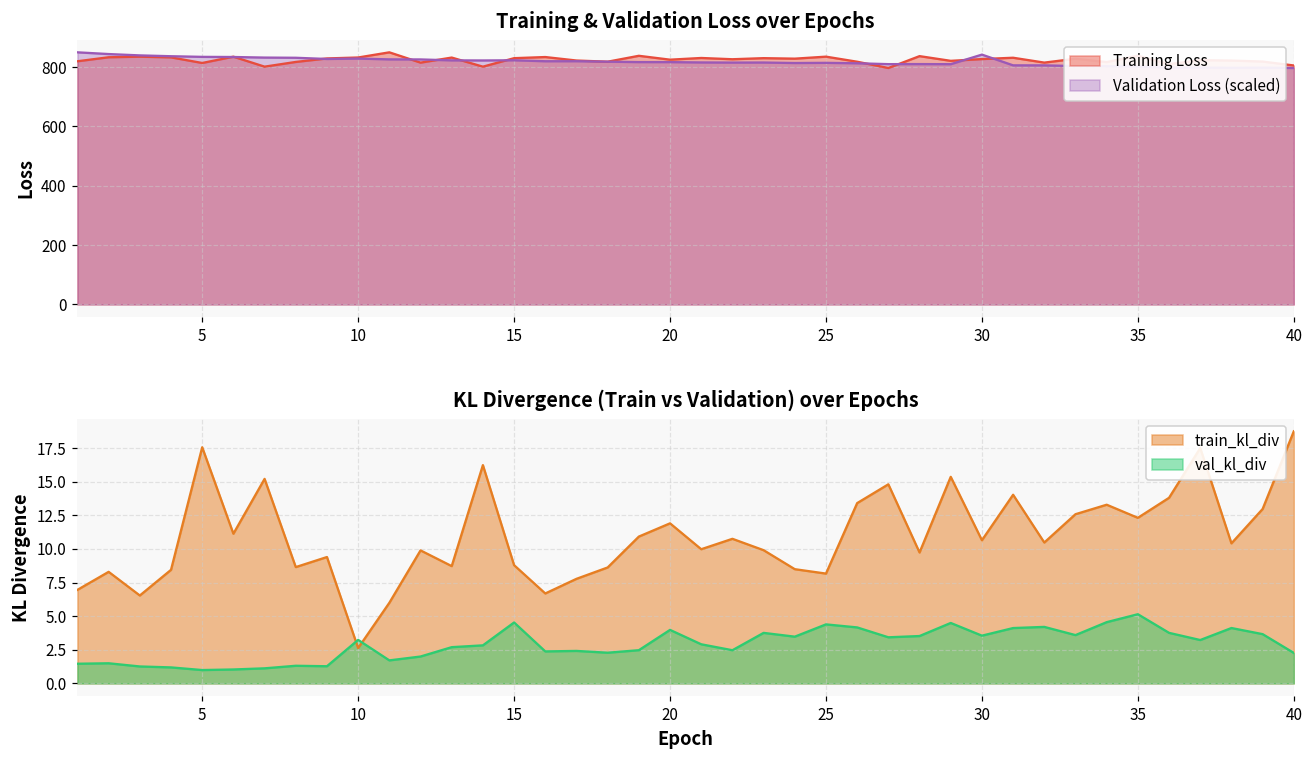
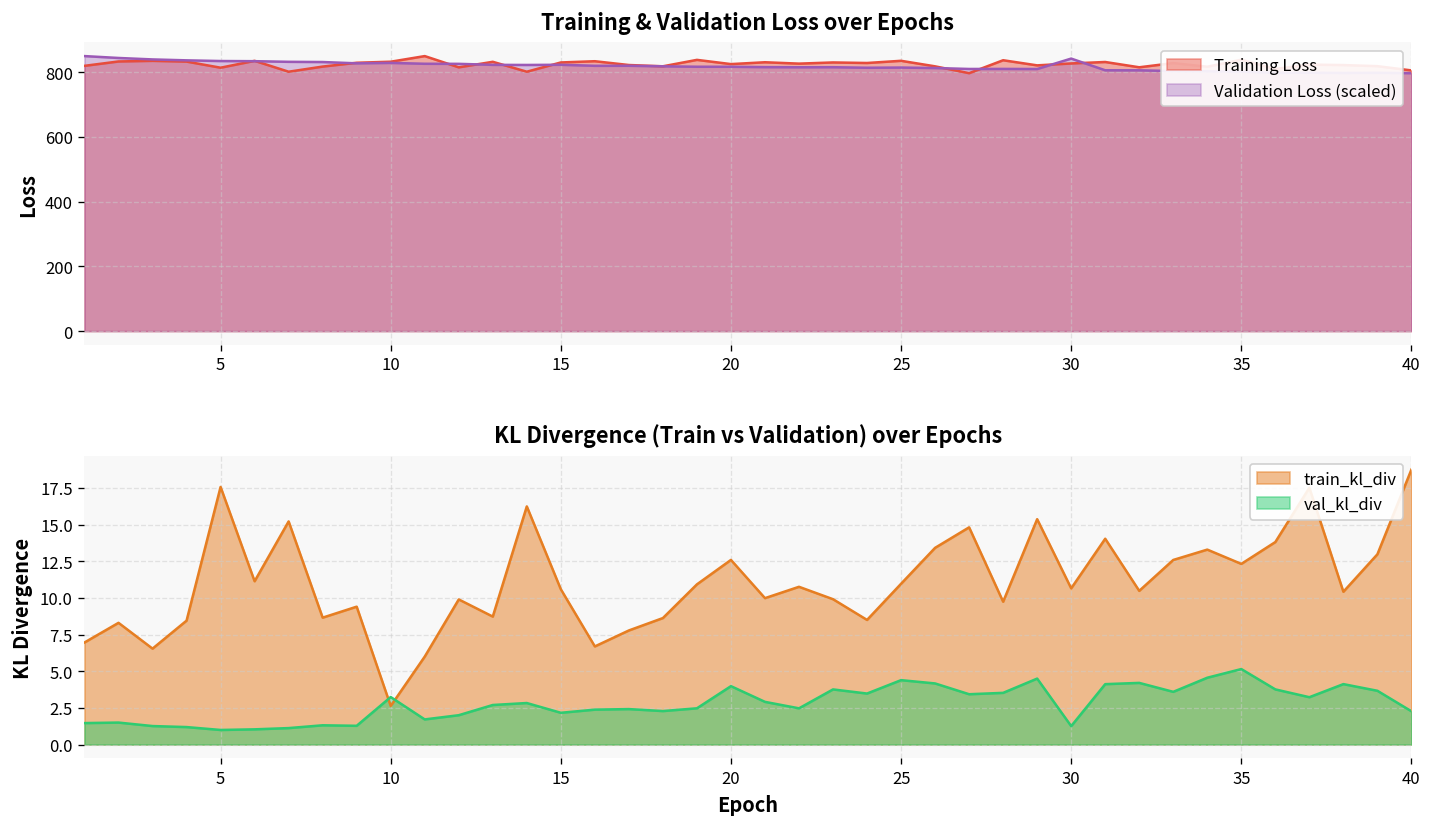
KL Divergence (Train vs Validation) over Epochs, train_kl_div, 15: 8.8 -> 10.6
KL Divergence (Train vs Validation) over Epochs, val_kl_div, 15: 4.5 -> 2.2
KL Divergence (Train vs Validation) over Epochs, train_kl_div, 20: 11.9 -> 12.6
KL Divergence (Train vs Validation) over Epochs, train_kl_div, 25: 8.2 -> 11.0
KL Divergence (Train vs Validation) over Epochs, val_kl_div, 30: 3.6 -> 1.3
